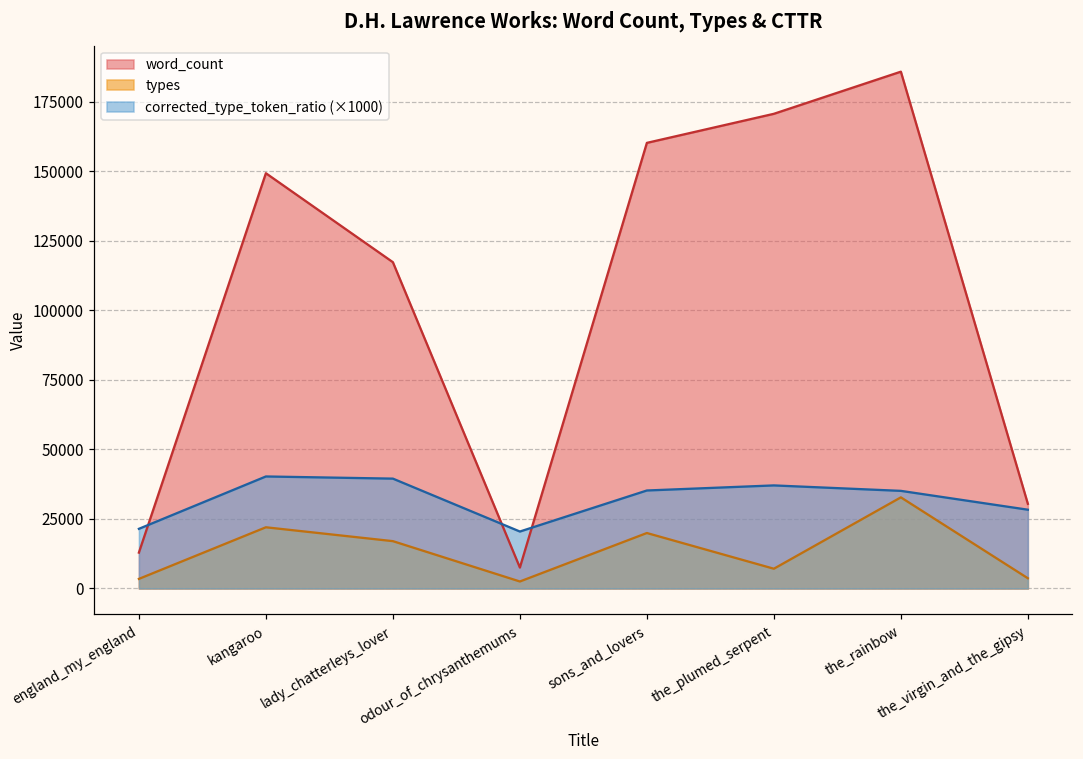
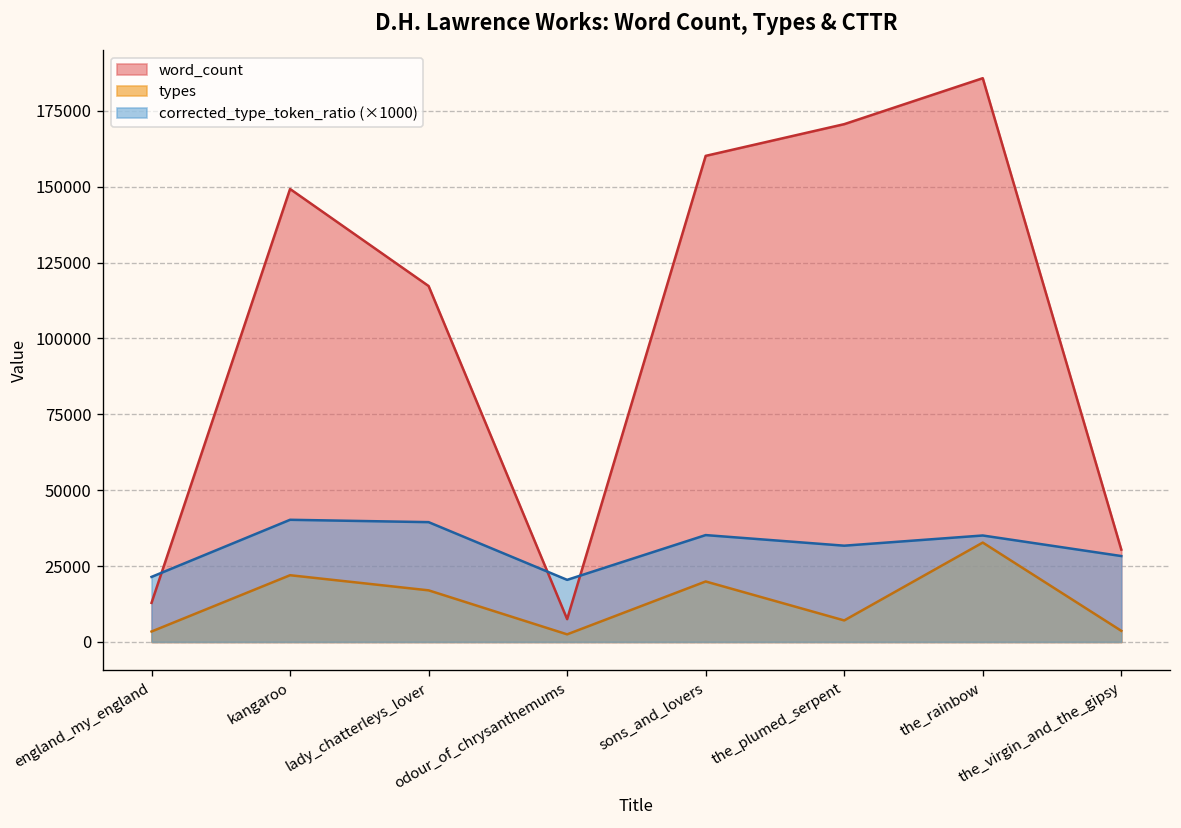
corrected_type_token_ratio (×1000), the_plumed_serpent: 37000 -> 32000
